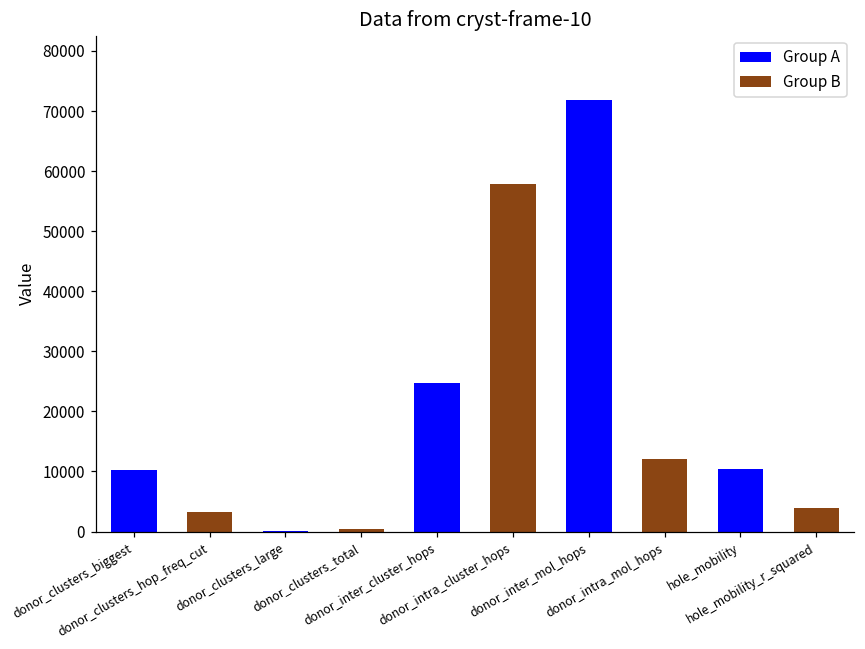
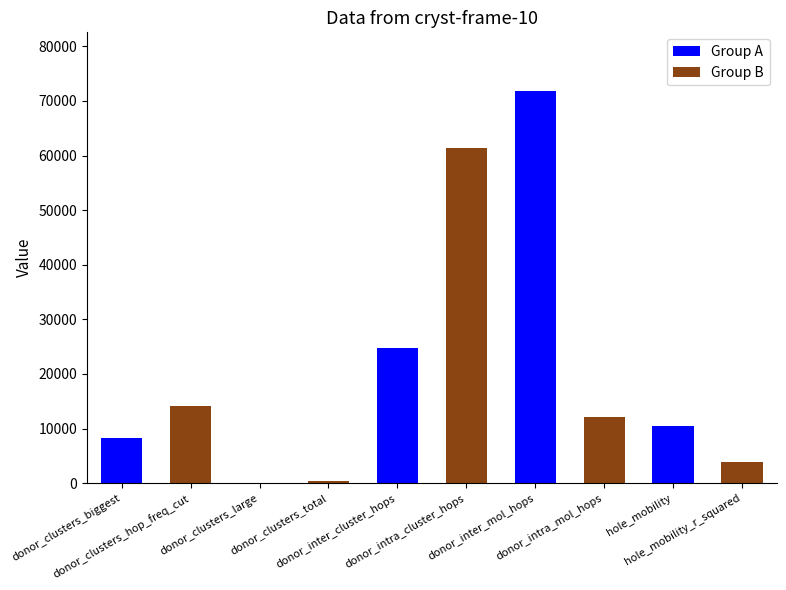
donor_clusters_biggest: 10000 -> 8000
donor_clusters_hop_freq_cut: 3000 -> 14000
donor_intra_cluster_hops: 58000 -> 61000
